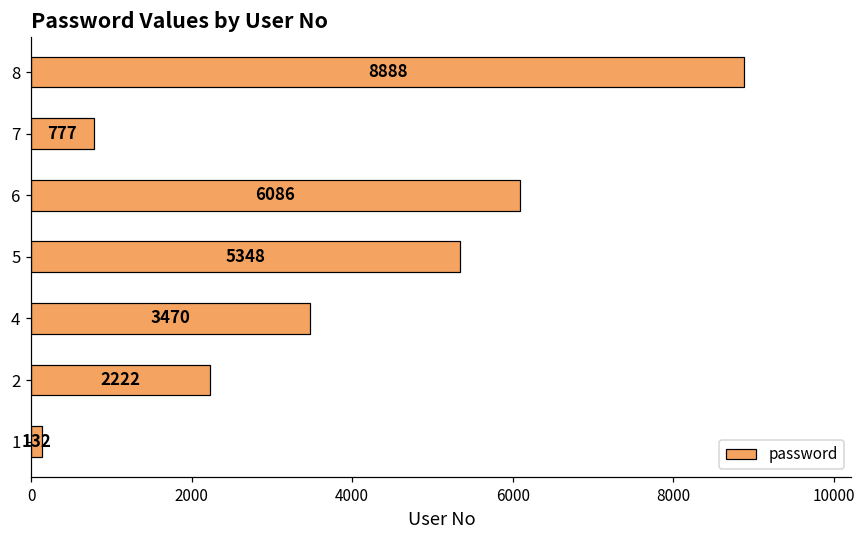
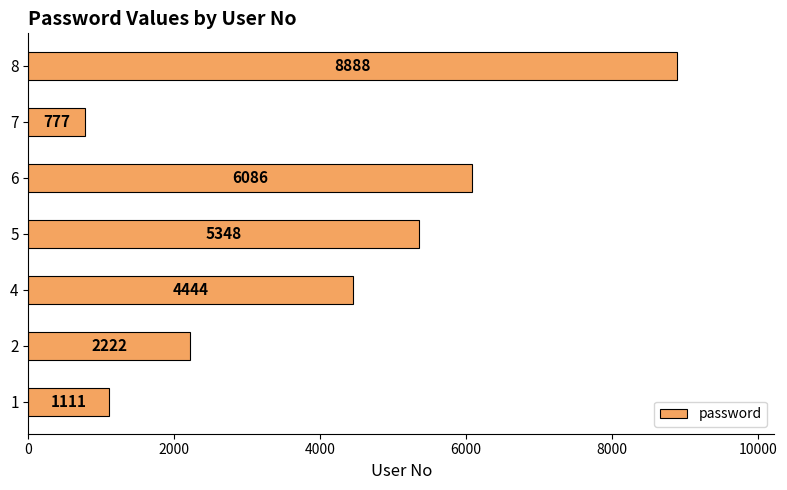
4: 3470 -> 4444
1: 132 -> 1111
